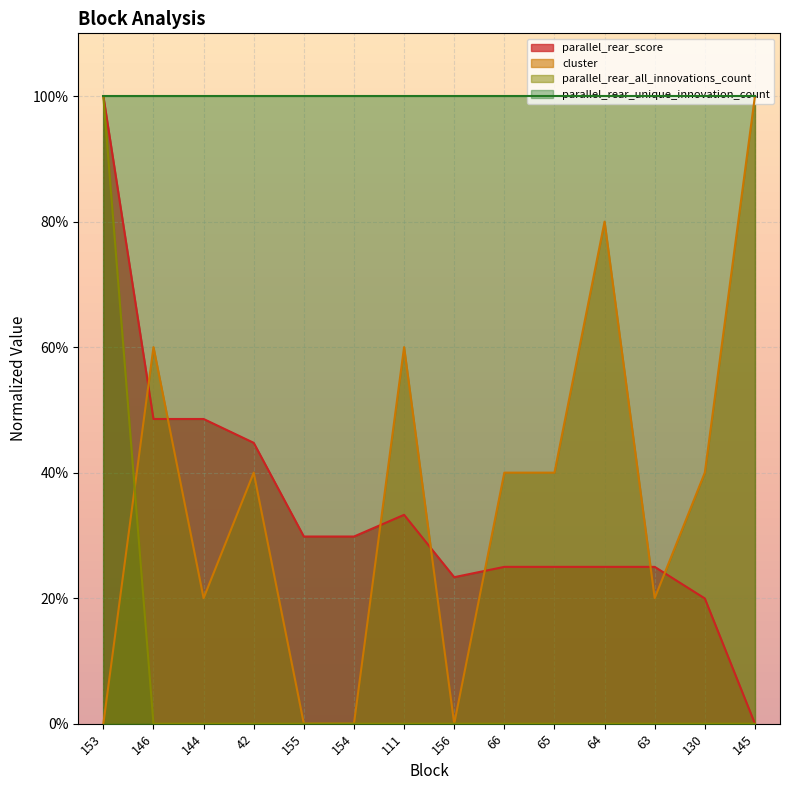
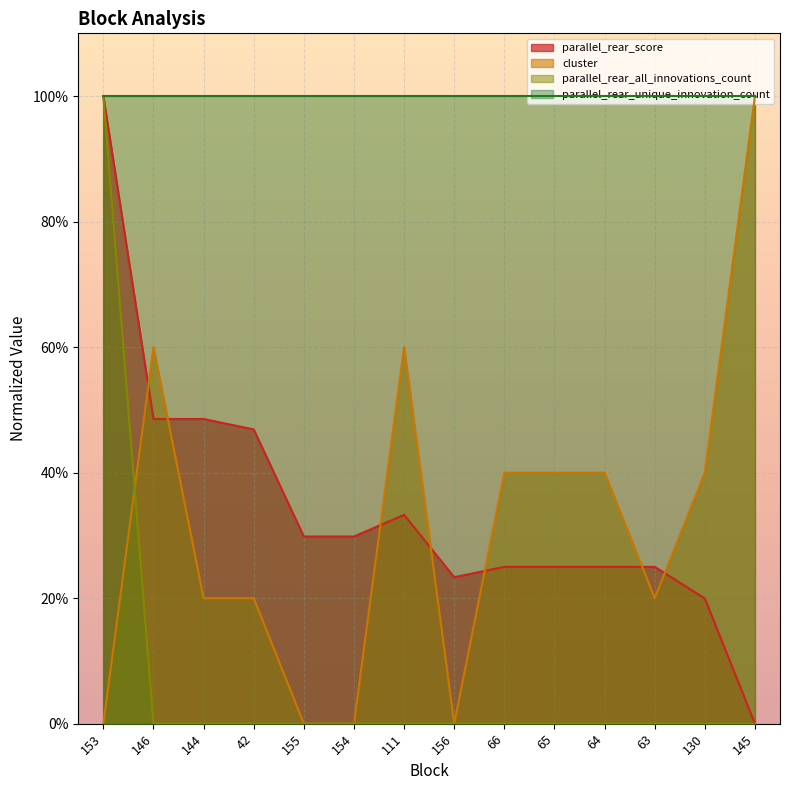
parallel_rear_score, 42: 45% -> 47%
cluster, 42: 40% -> 20%
cluster, 64: 80% -> 40%
